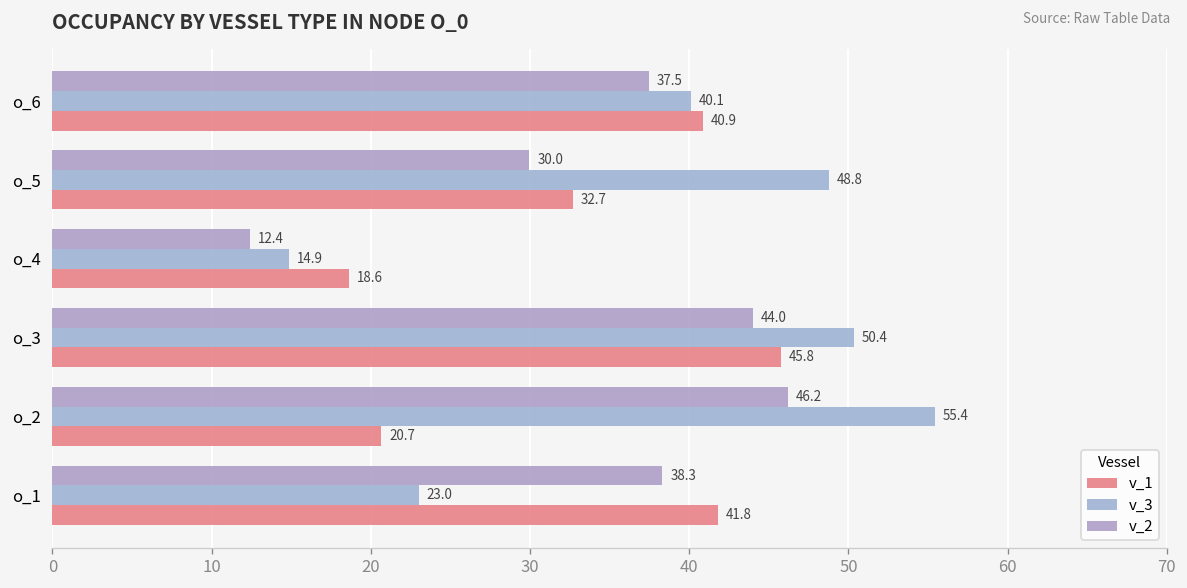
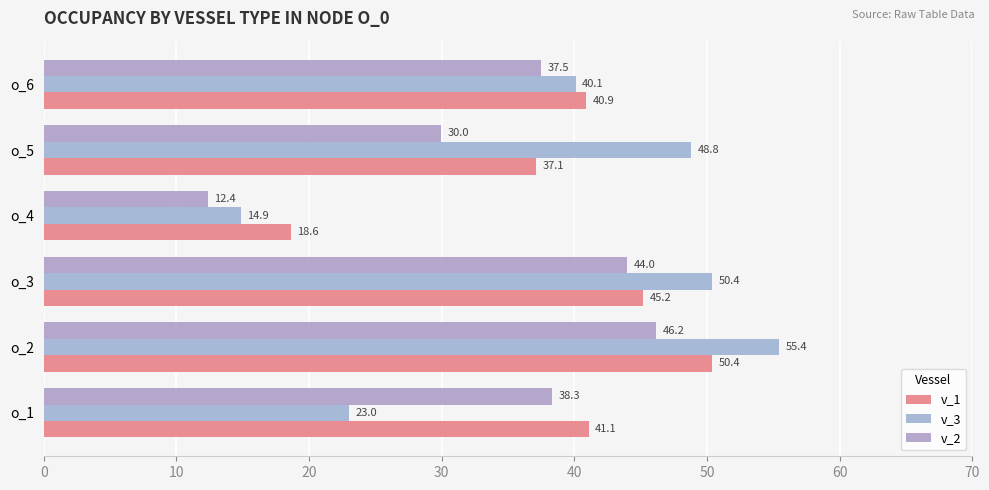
v_1, o_5: 32.7 -> 37.1
v_1, o_3: 45.8 -> 45.2
v_1, o_2: 20.7 -> 50.4
v_1, o_1: 41.8 -> 41.1
